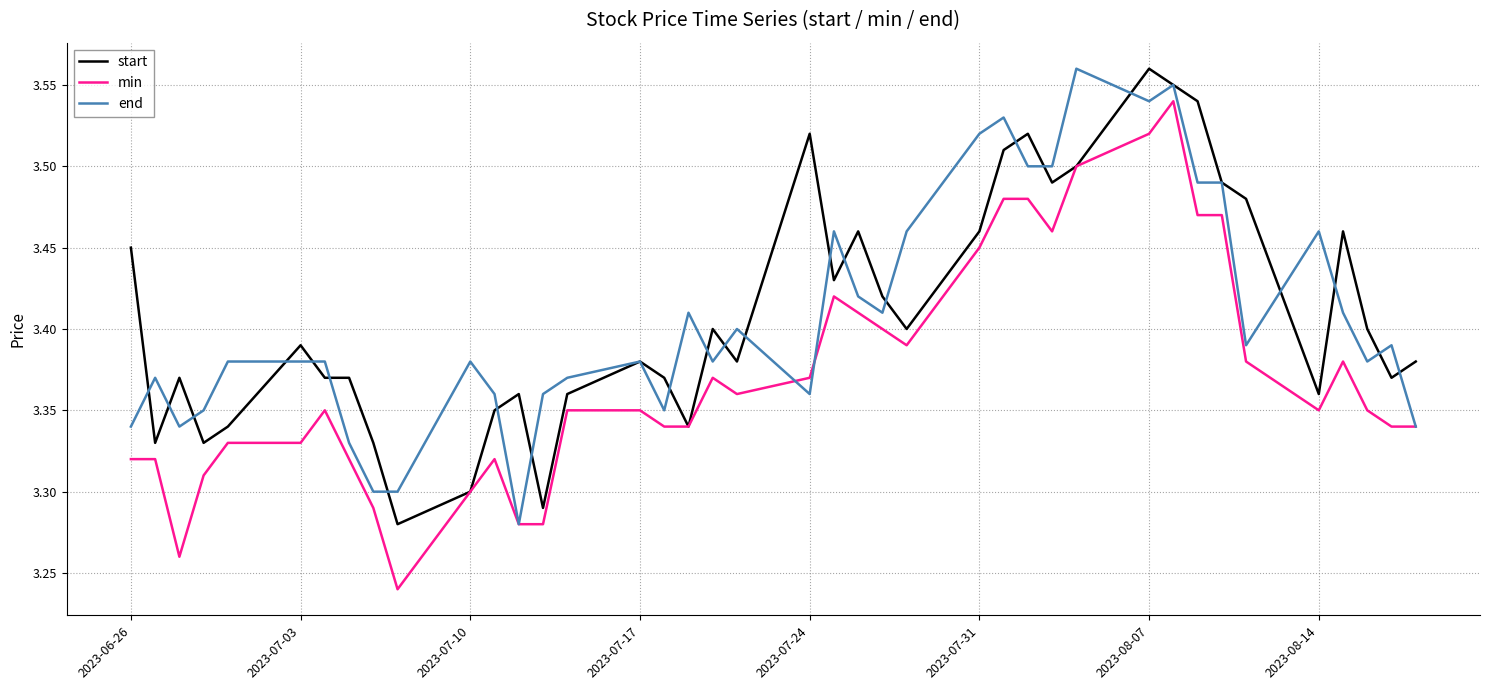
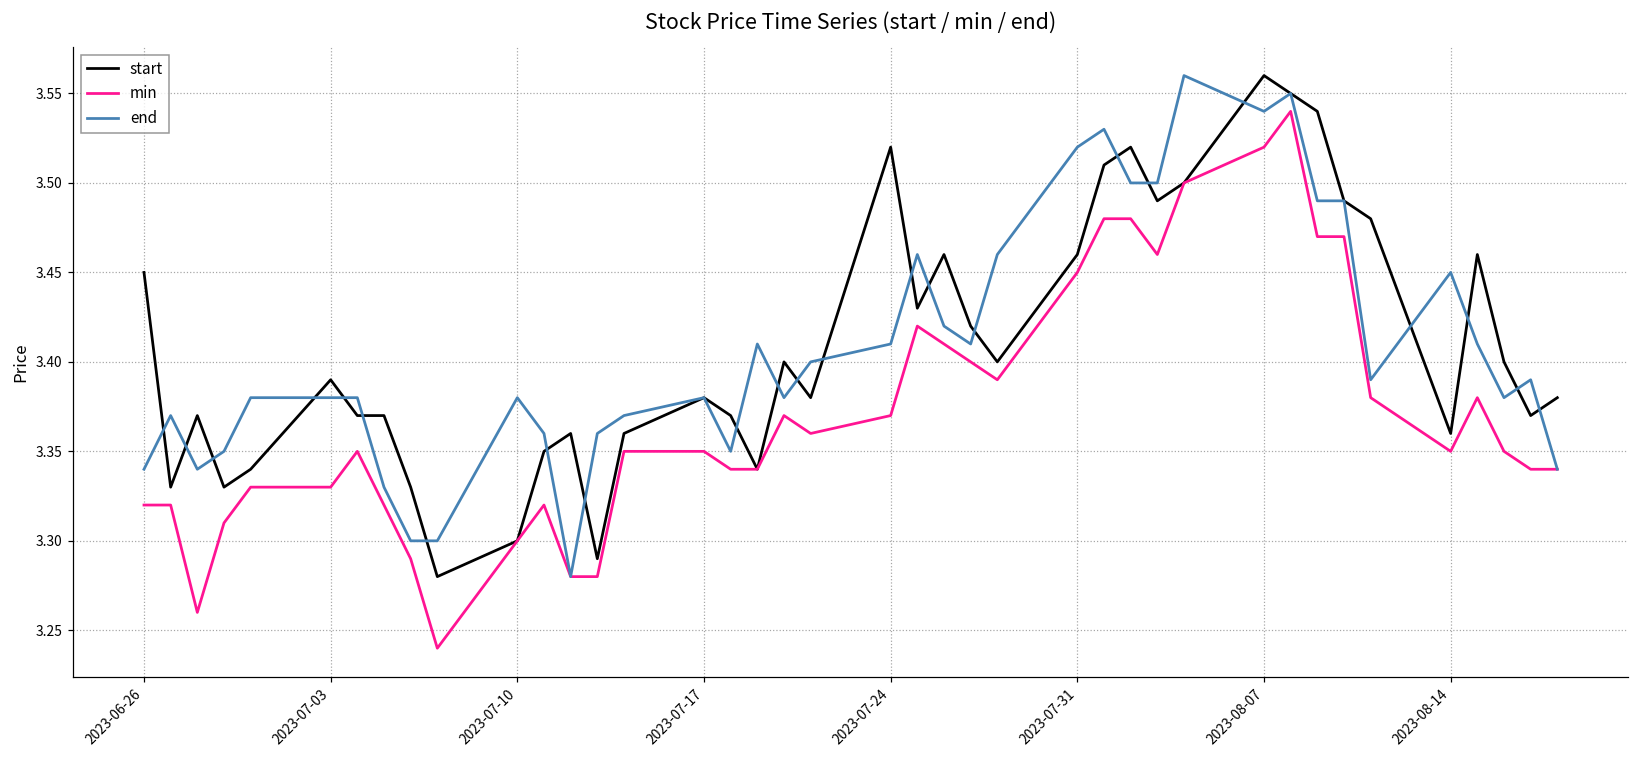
end, 2023-07-24: 3.36 -> 3.41
end, 2023-08-14: 3.46 -> 3.45
